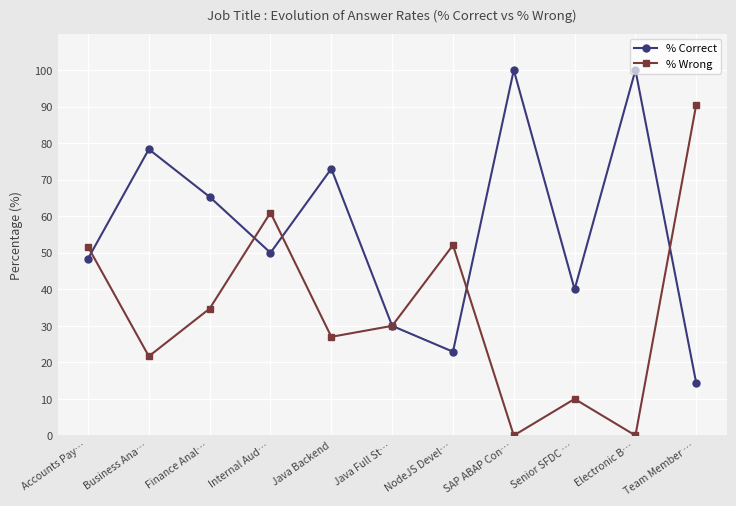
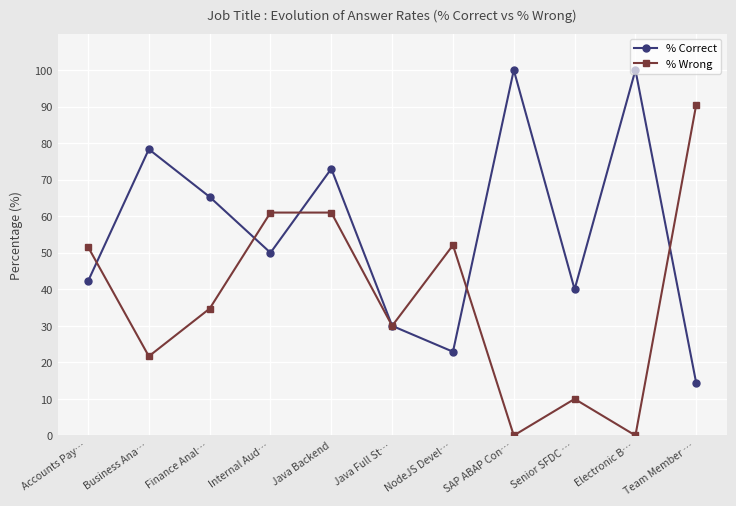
% Correct, Accounts Pay…: 48 -> 42
% Wrong, Java Backend: 27 -> 61
